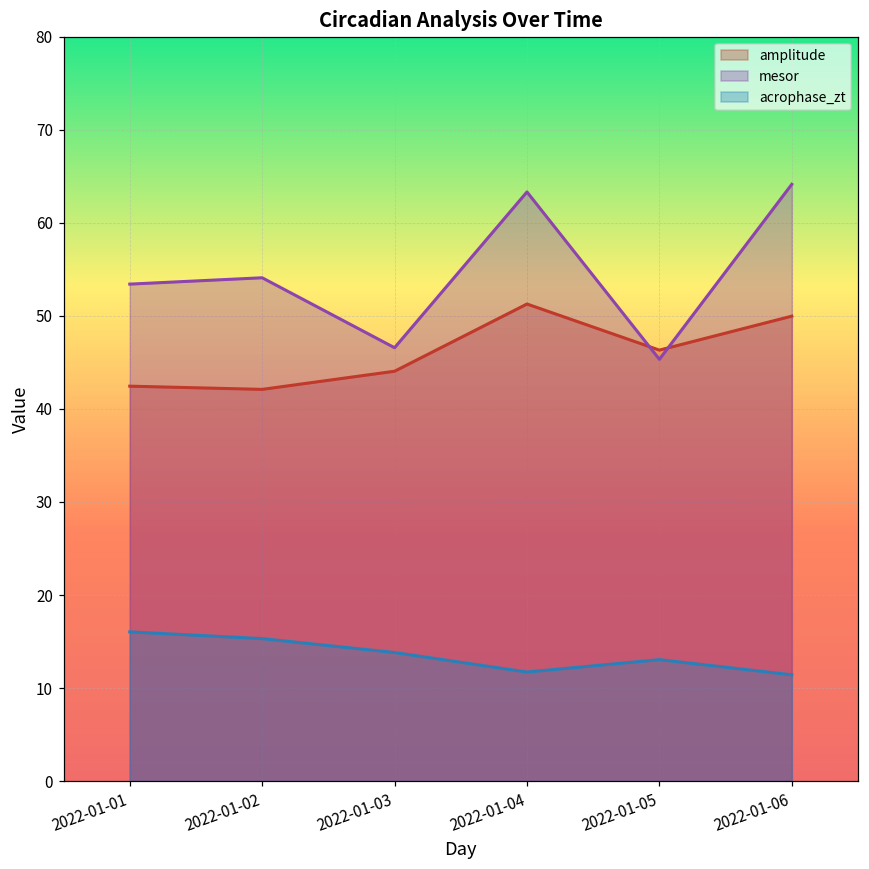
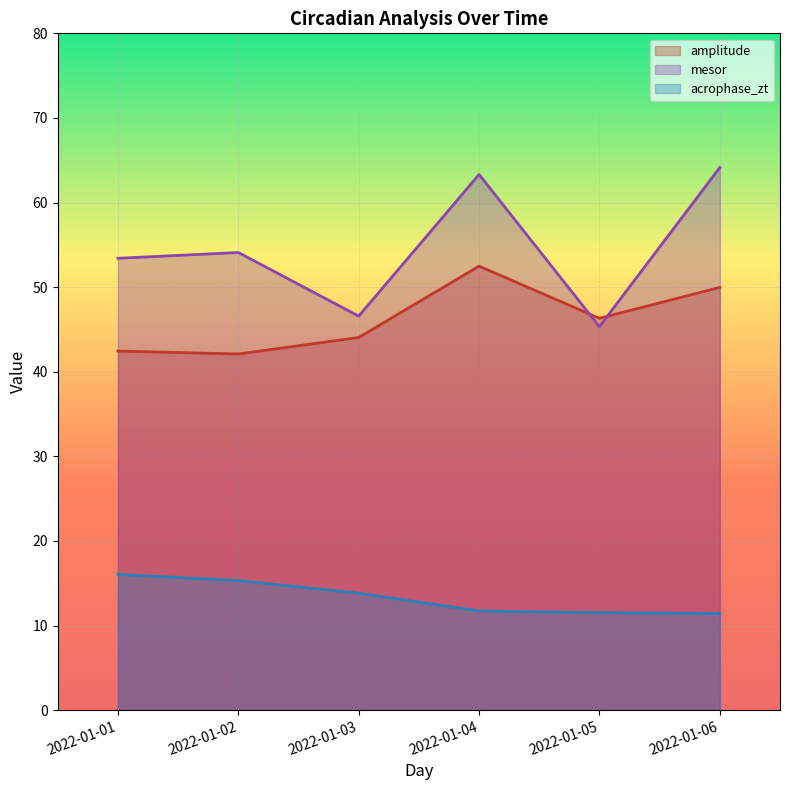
amplitude, 2022-01-04: 51 -> 52
acrophase_zt, 2022-01-05: 13 -> 12
